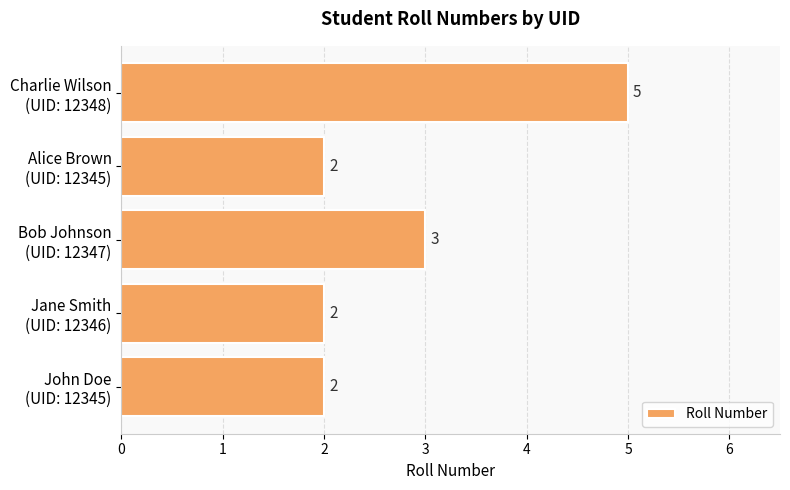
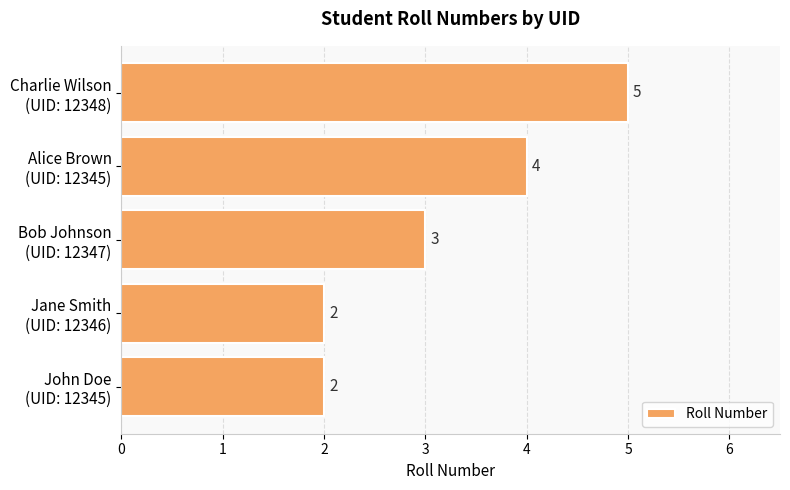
Alice Brown (UID: 12345): 2 -> 4
